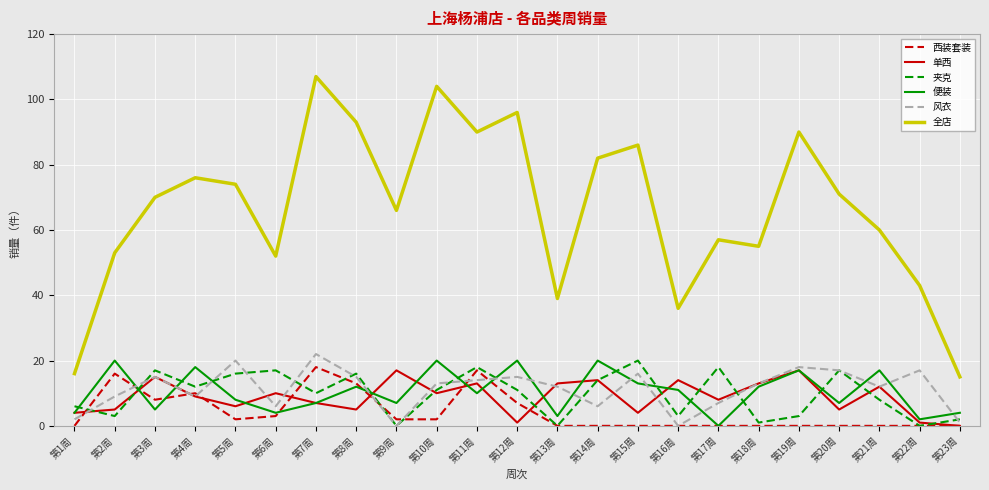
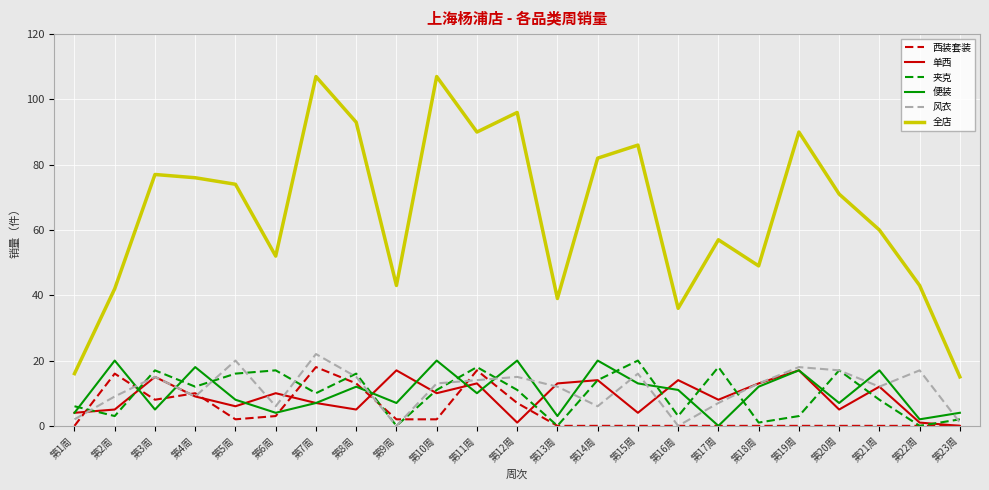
全店, 第2周: 53 -> 42
全店, 第3周: 70 -> 77
全店, 第9周: 66 -> 43
全店, 第10周: 104 -> 107
全店, 第18周: 55 -> 49
